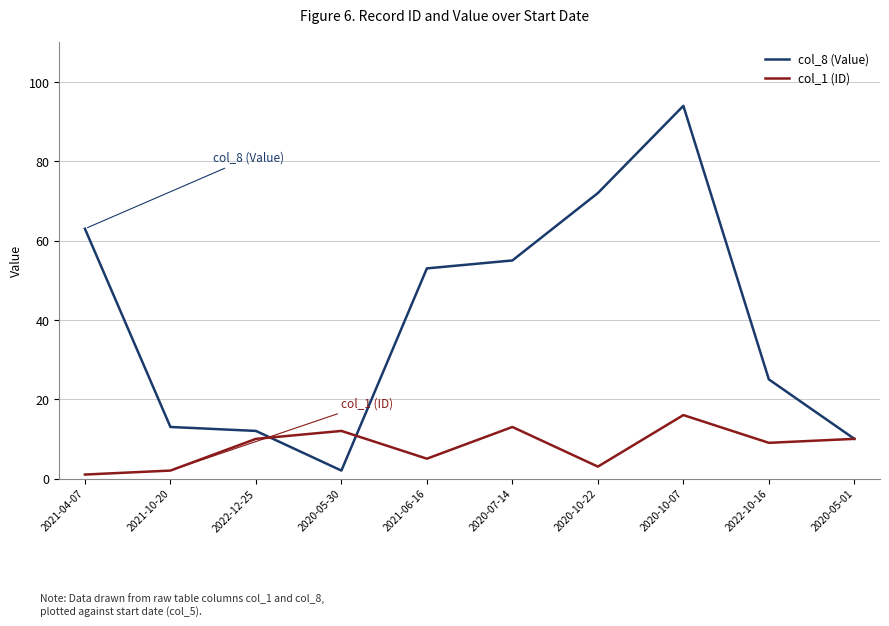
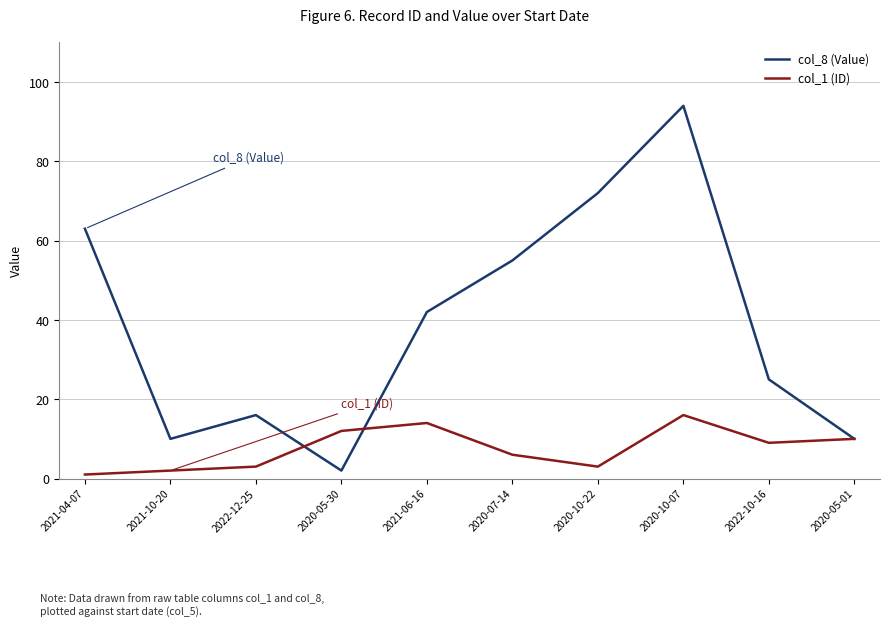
col_8 (Value), 2021-10-20: 13 -> 10
col_8 (Value), 2022-12-25: 12 -> 16
col_1 (ID), 2022-12-25: 10 -> 3
col_8 (Value), 2021-06-16: 53 -> 42
col_1 (ID), 2021-06-16: 5 -> 14
col_1 (ID), 2020-07-14: 13 -> 6
